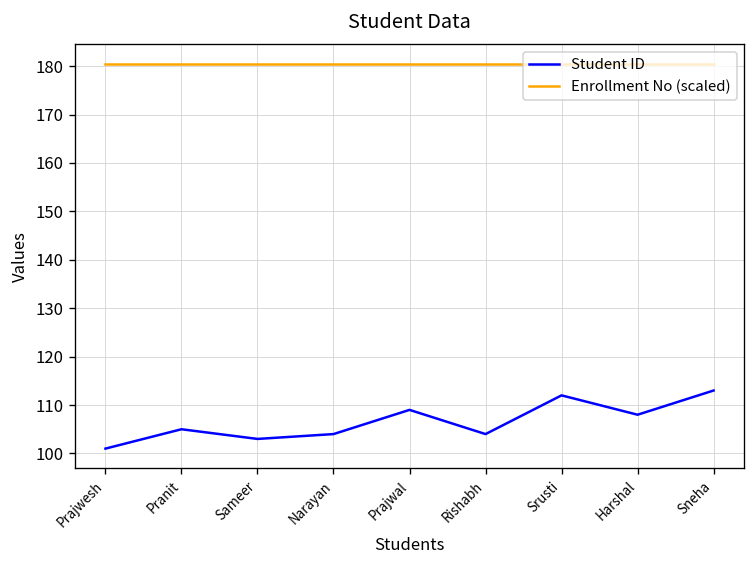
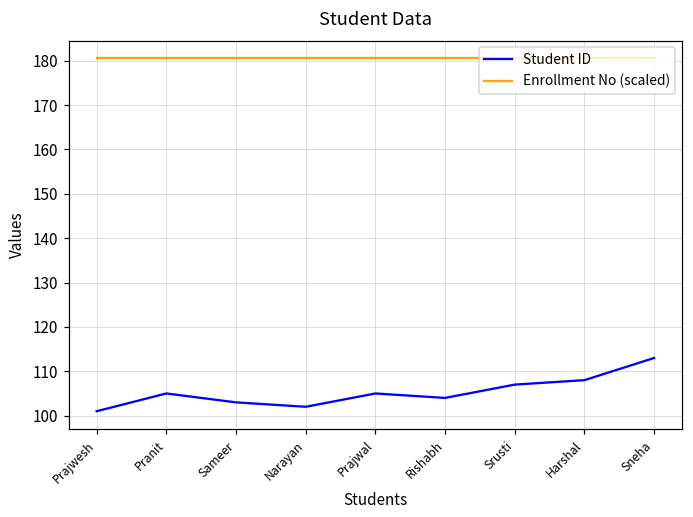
Student ID, Narayan: 104 -> 102
Student ID, Prajwal: 109 -> 105
Student ID, Srusti: 112 -> 107
